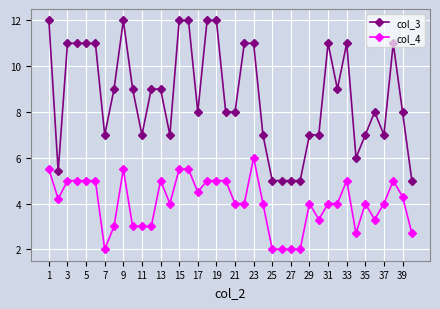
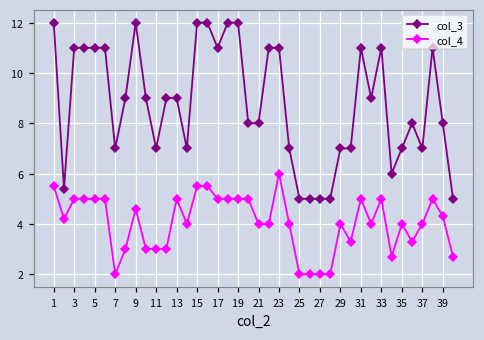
col_4, 9: 5.5 -> 4.6
col_3, 17: 8 -> 11
col_4, 17: 4.5 -> 5.0
col_4, 31: 4 -> 5
